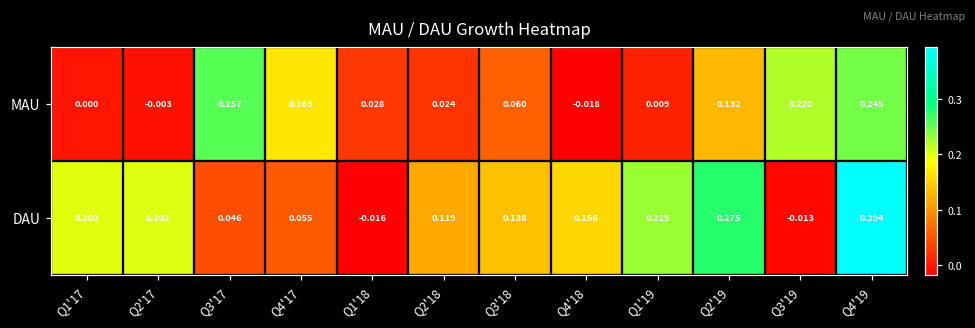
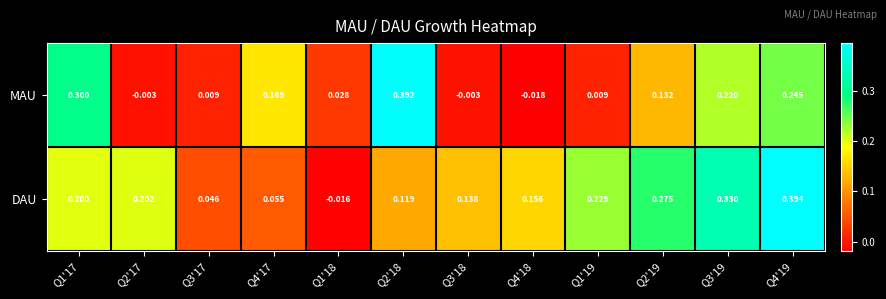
MAU, Q1'17: 0.000 -> 0.300
MAU, Q3'17: 0.257 -> 0.009
MAU, Q2'18: 0.024 -> 0.392
MAU, Q3'18: 0.060 -> -0.003
DAU, Q3'19: -0.013 -> 0.330
